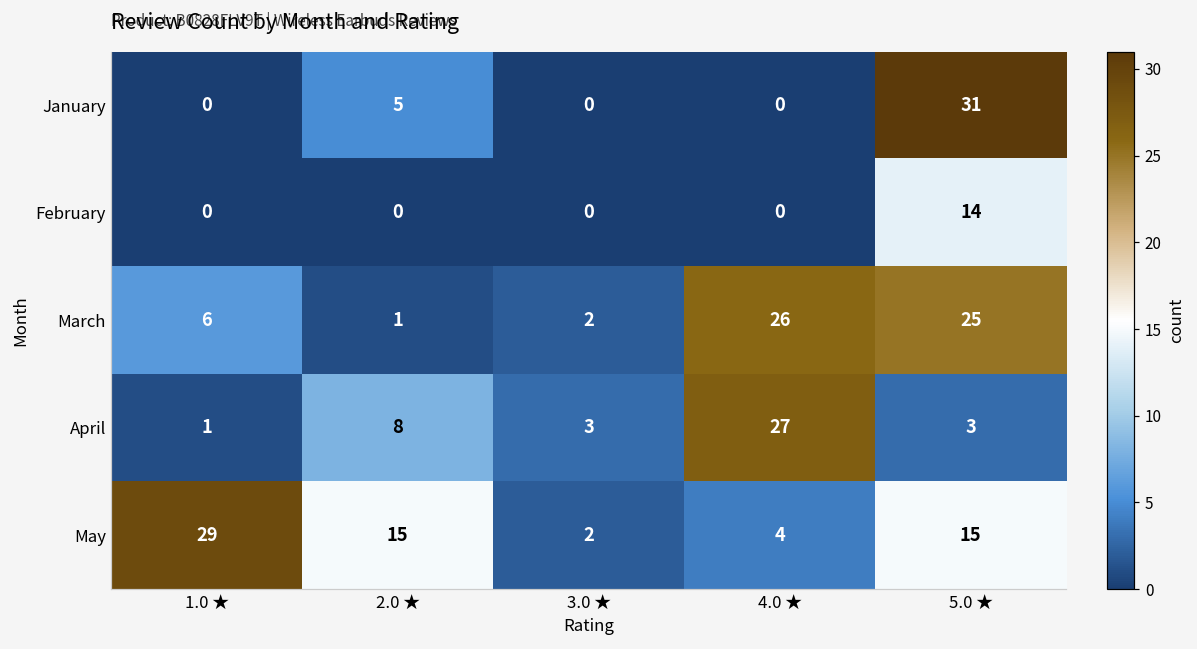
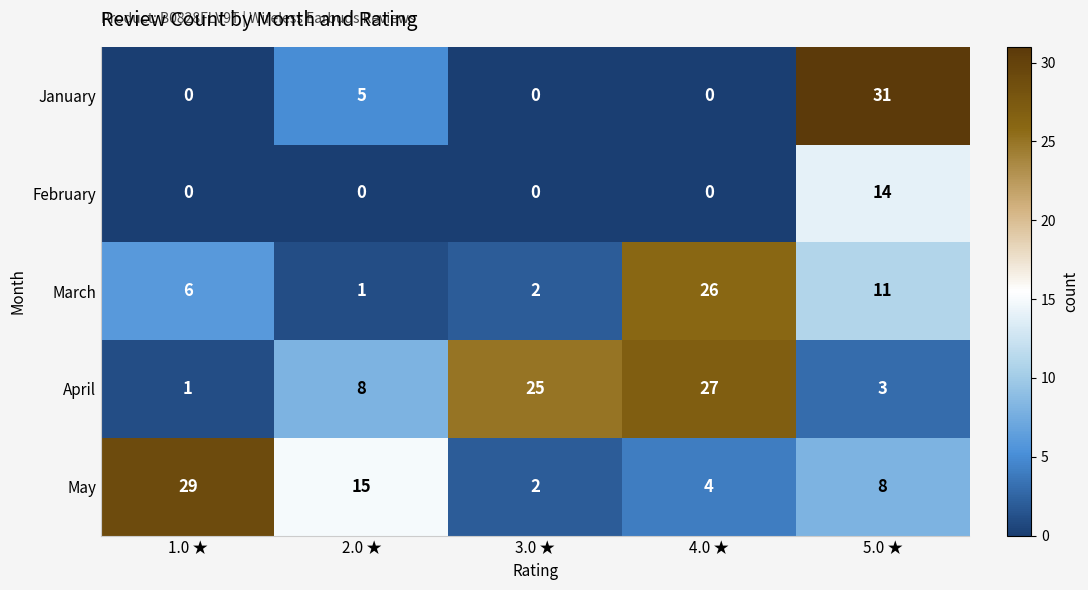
March, 5.0 ★: 25 -> 11
April, 3.0 ★: 3 -> 25
May, 5.0 ★: 15 -> 8
